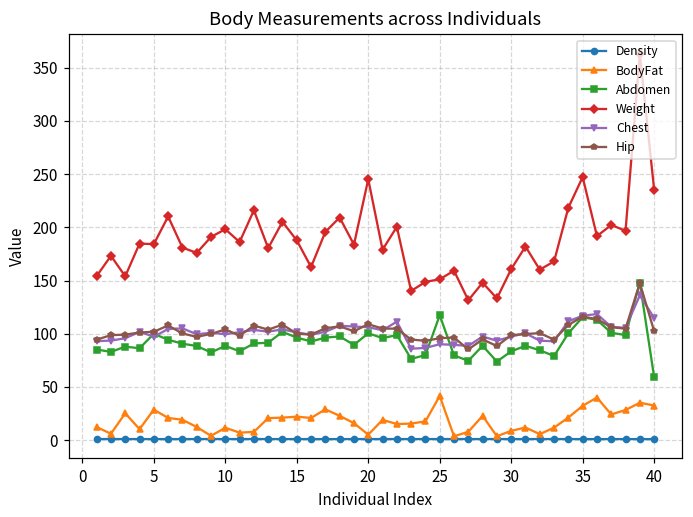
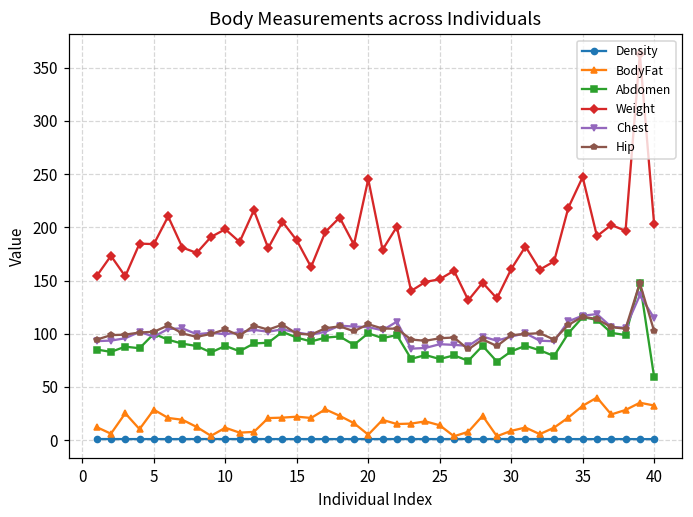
BodyFat, 25: 40 -> 10
Abdomen, 25: 120 -> 80
Weight, 40: 240 -> 200
